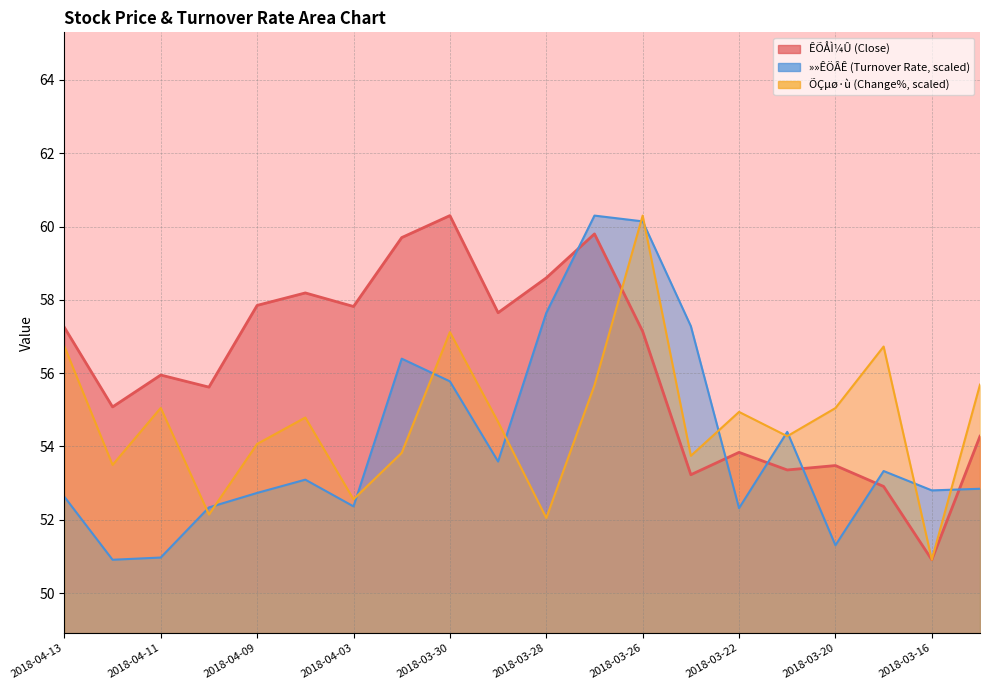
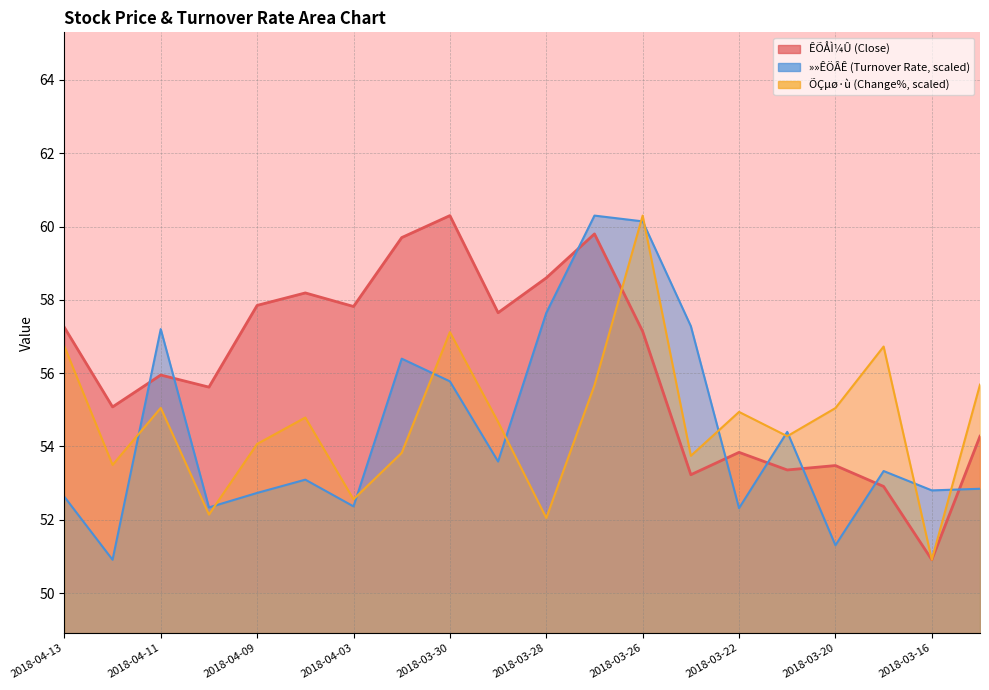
»»ÊÖÂÊ (Turnover Rate, scaled), 2018-04-11: 51.0 -> 57.2
